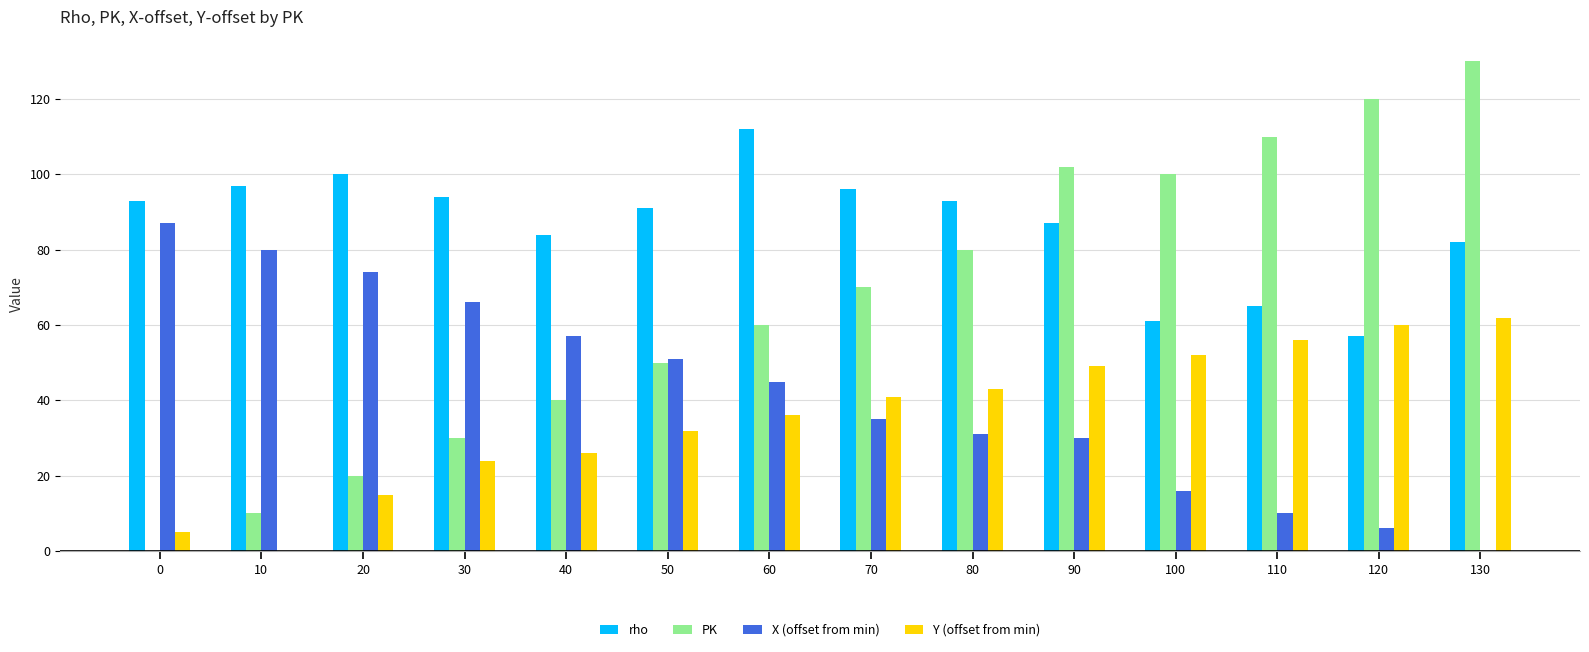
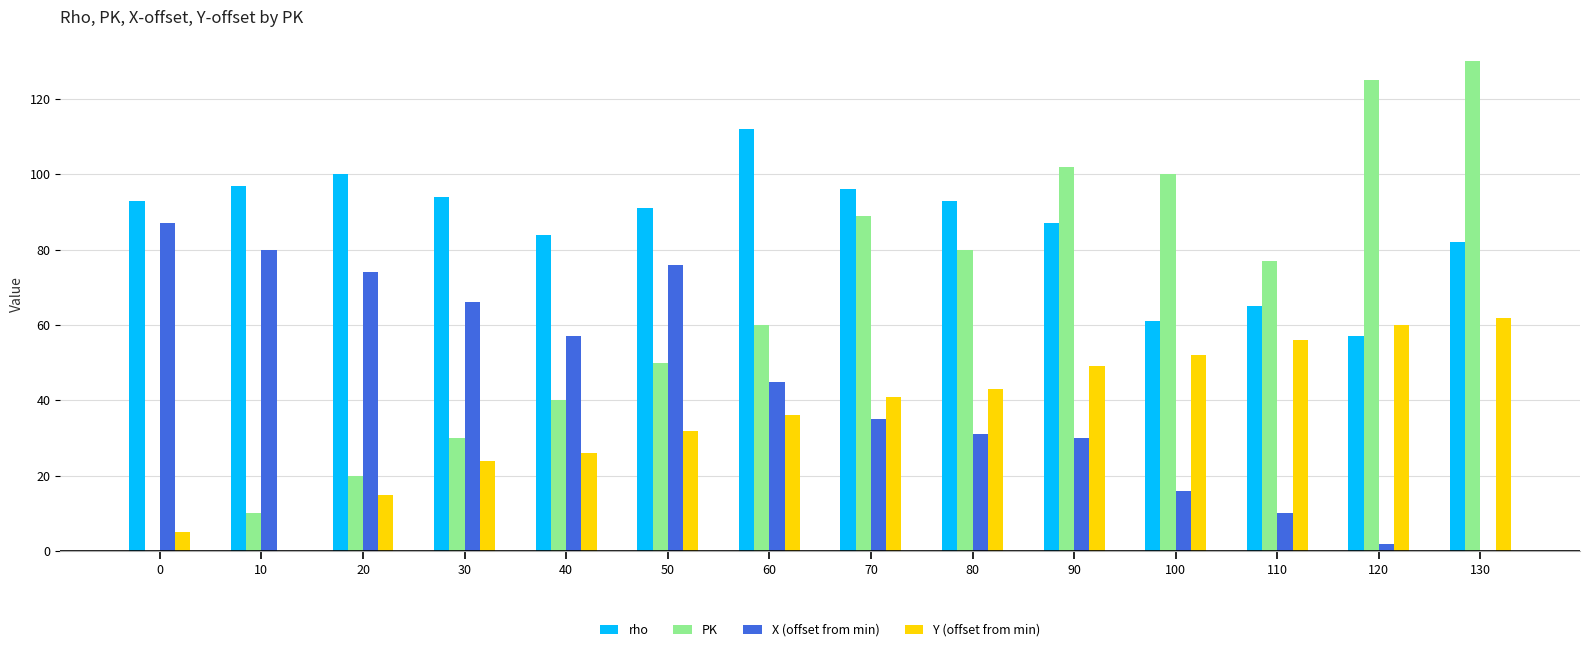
X (offset from min), 50: 51 -> 76
PK, 70: 70 -> 89
PK, 110: 110 -> 77
PK, 120: 120 -> 125
X (offset from min), 120: 6 -> 2
